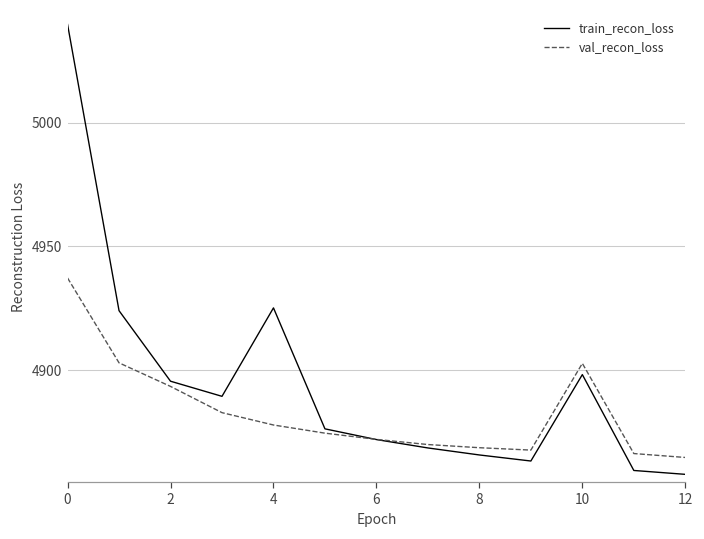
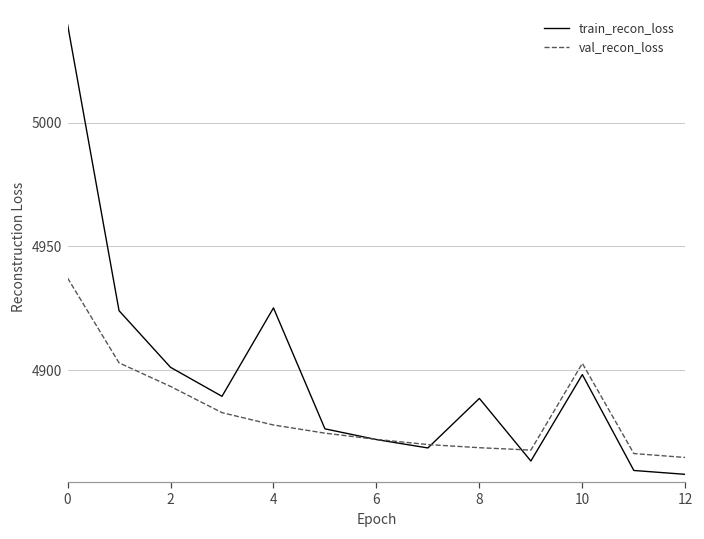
train_recon_loss, 2: 4896 -> 4901
train_recon_loss, 8: 4866 -> 4889
